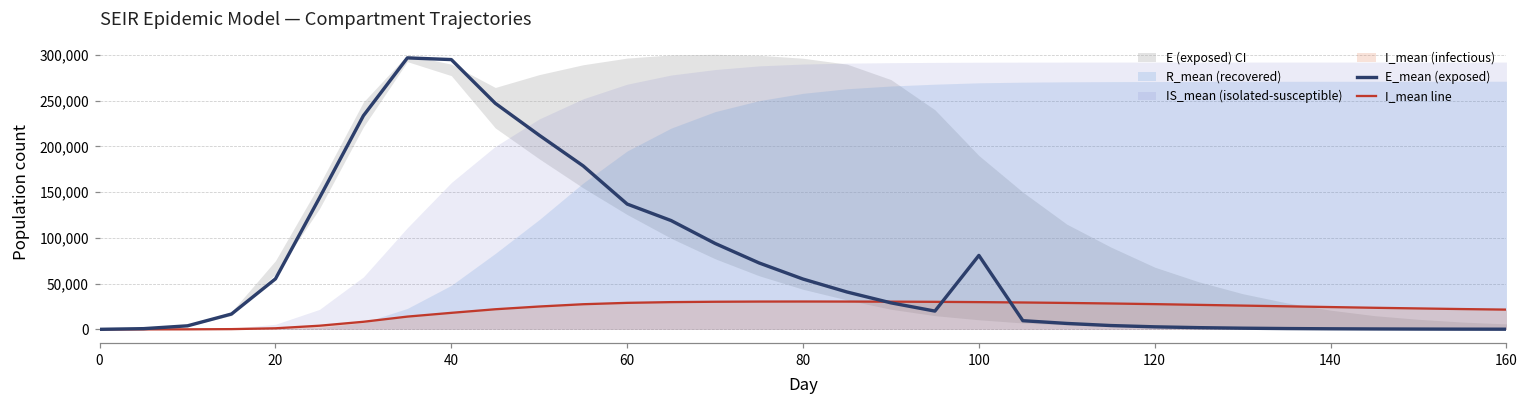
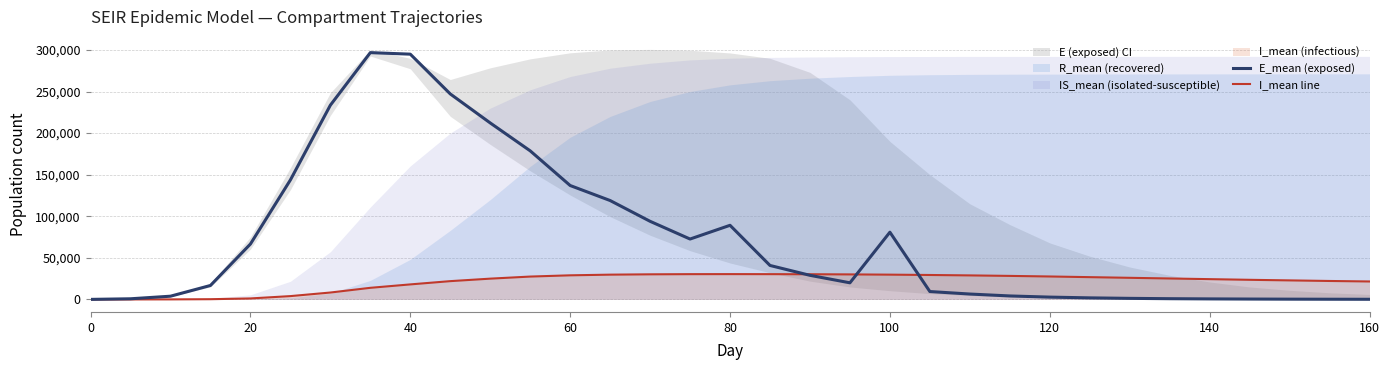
E_mean (exposed), 20: 60,000 -> 70,000
E_mean (exposed), 80: 50,000 -> 90,000
